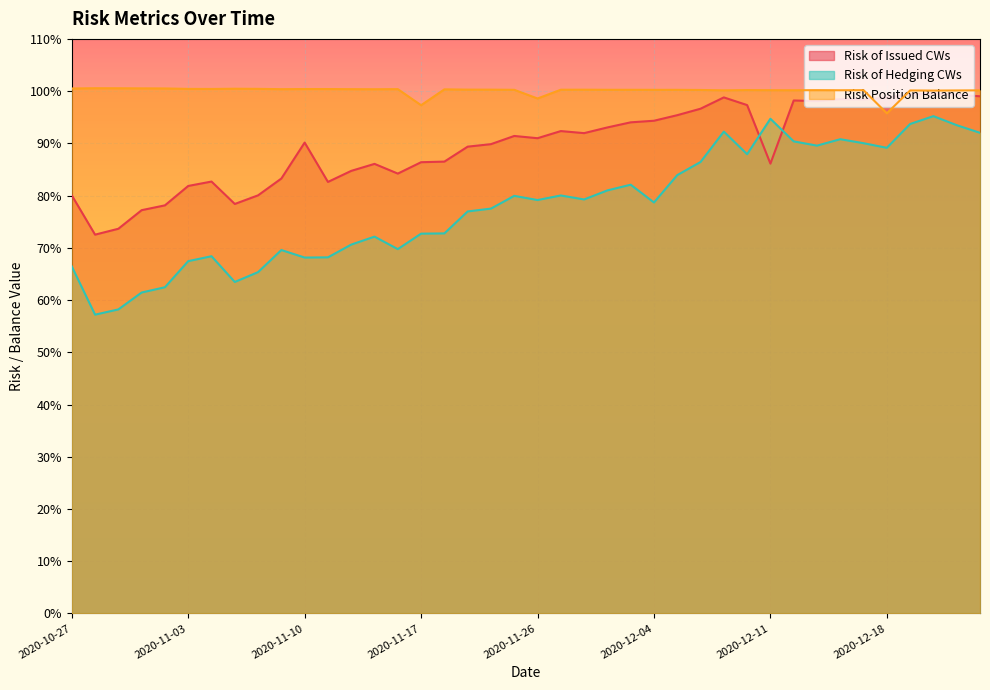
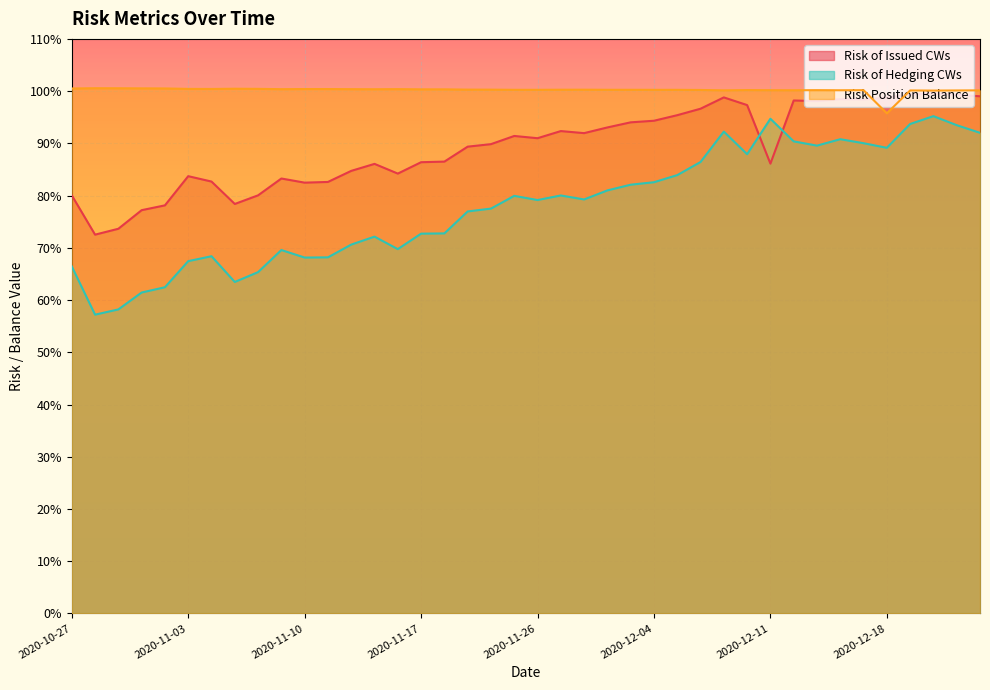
Risk of Issued CWs, 2020-11-03: 82% -> 84%
Risk of Issued CWs, 2020-11-10: 90% -> 82%
Risk Position Balance, 2020-11-17: 97% -> 100%
Risk Position Balance, 2020-11-26: 99% -> 100%
Risk of Hedging CWs, 2020-12-04: 79% -> 83%
